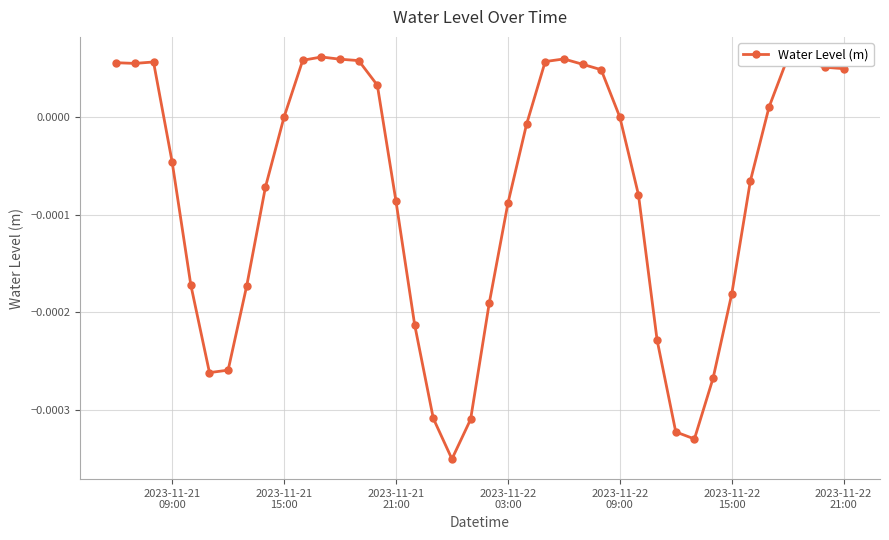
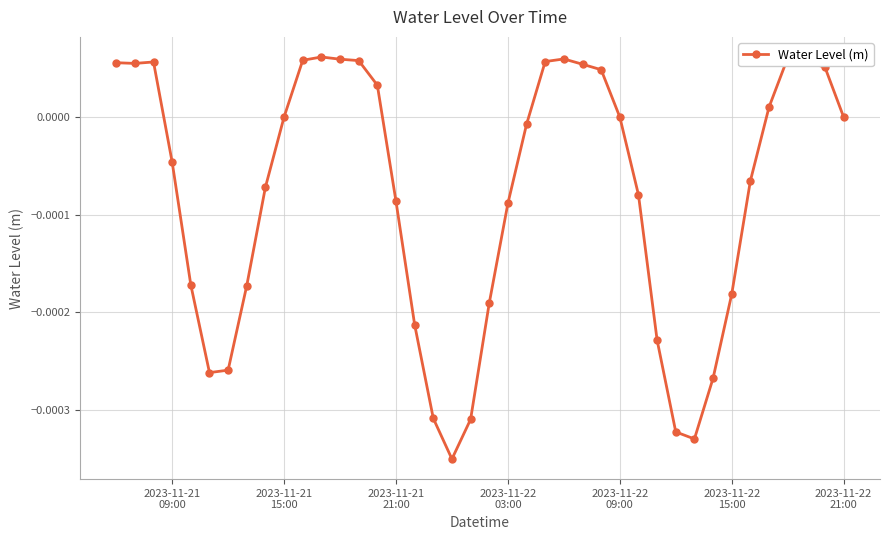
2023-11-22 21:00: 0.00005 -> 0.00000
